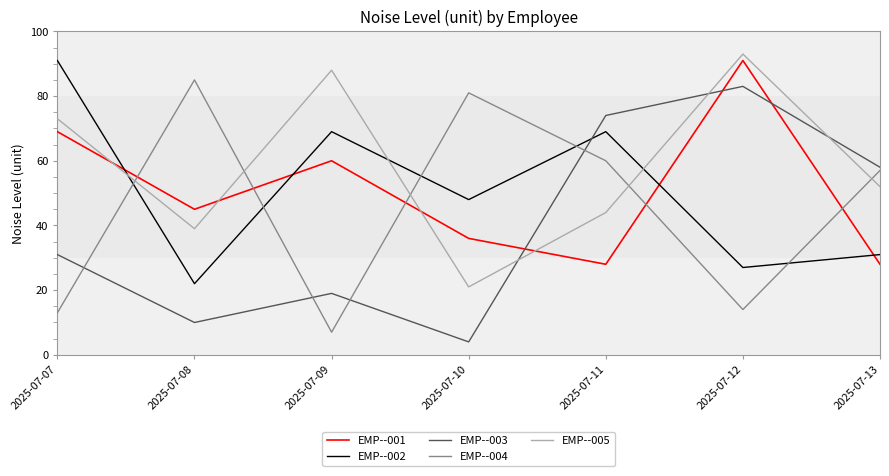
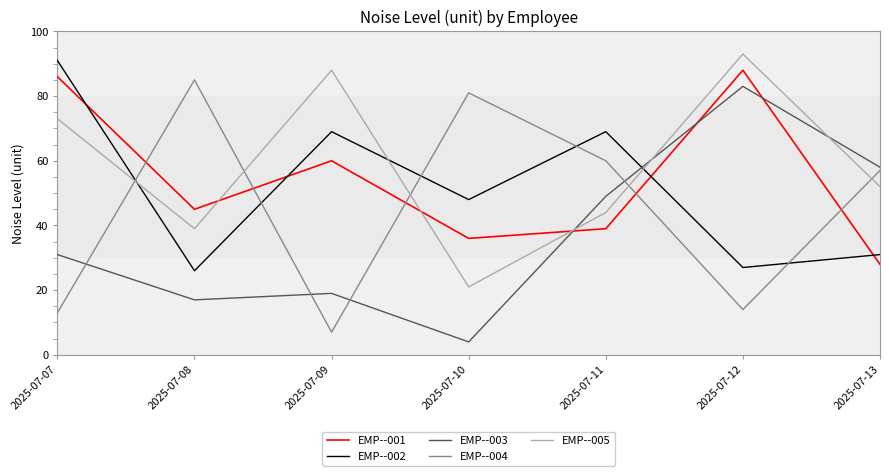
EMP--001, 2025-07-07: 69 -> 86
EMP--002, 2025-07-08: 22 -> 26
EMP--003, 2025-07-08: 10 -> 17
EMP--001, 2025-07-11: 28 -> 39
EMP--003, 2025-07-11: 74 -> 49
EMP--001, 2025-07-12: 91 -> 88
